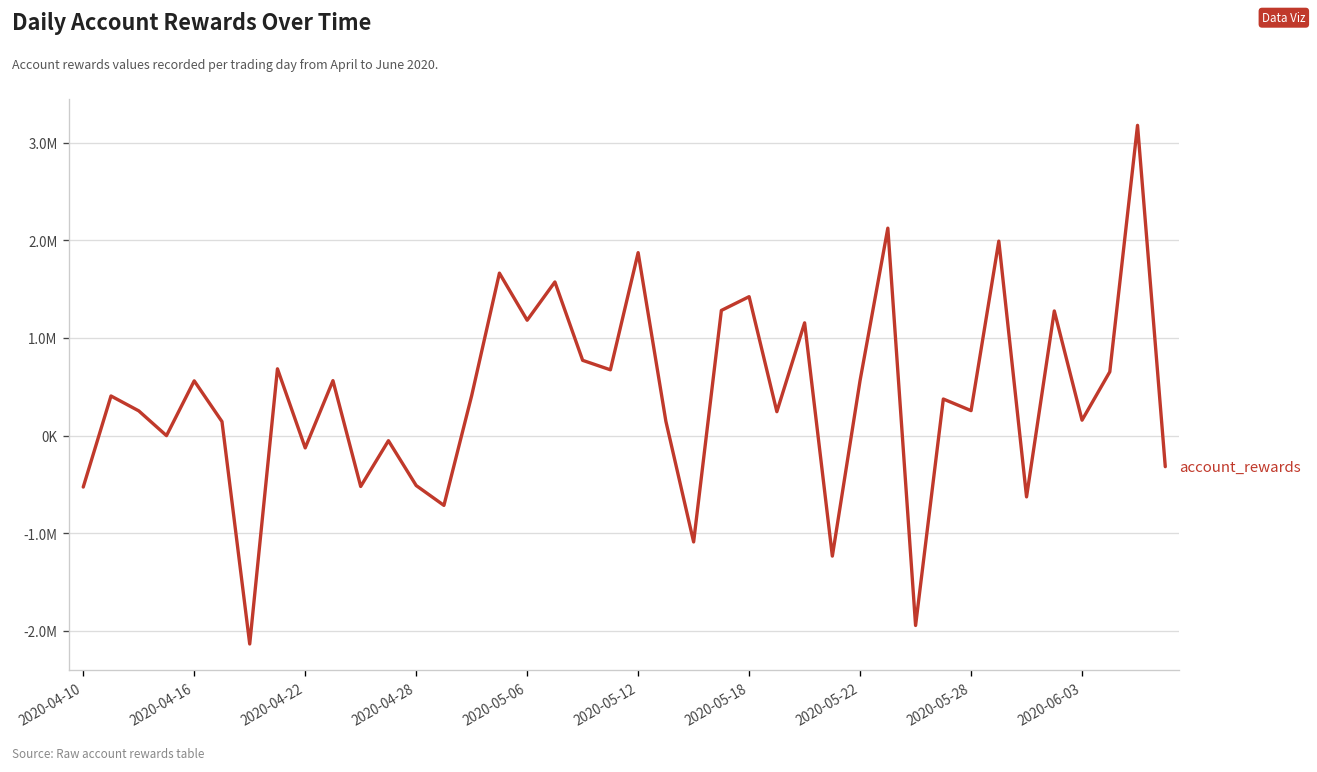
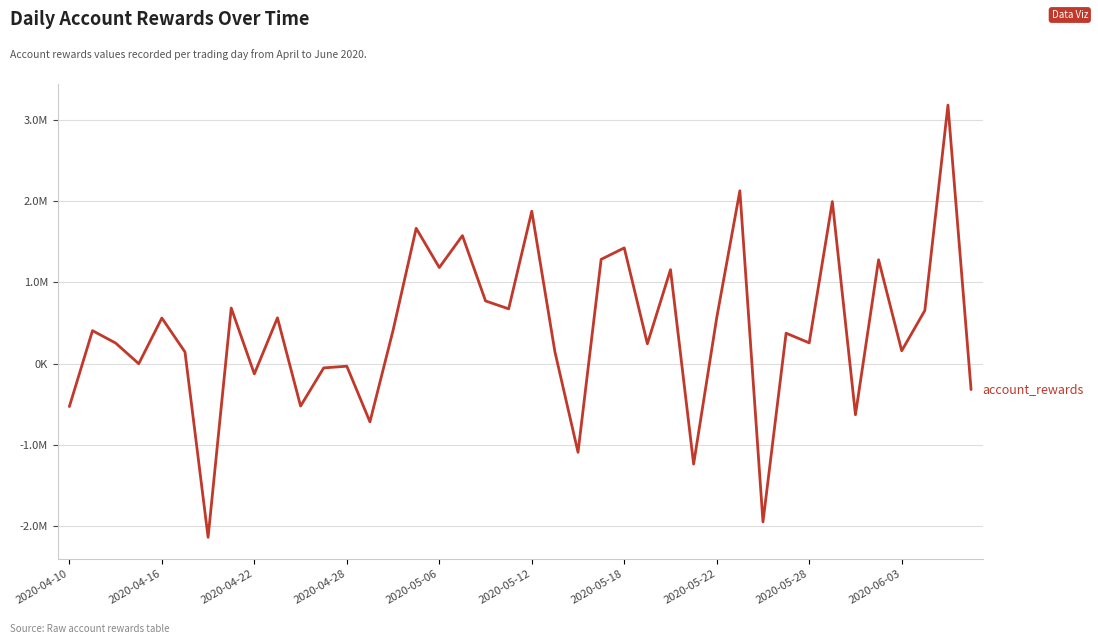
2020-04-28: -500000 -> 0
